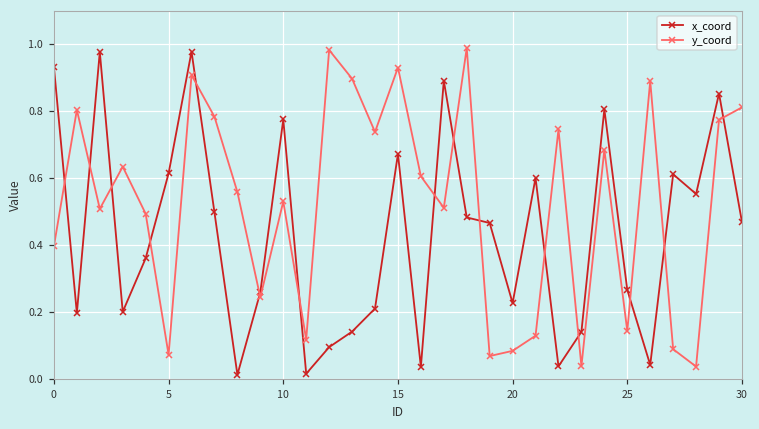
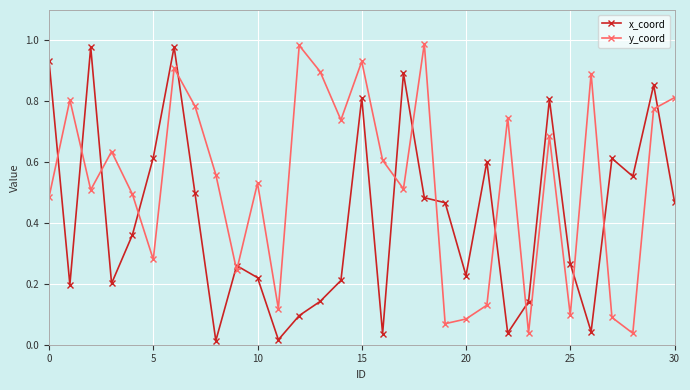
y_coord, 0: 0.40 -> 0.49
y_coord, 5: 0.07 -> 0.28
x_coord, 10: 0.78 -> 0.22
x_coord, 15: 0.67 -> 0.81
y_coord, 25: 0.14 -> 0.10
